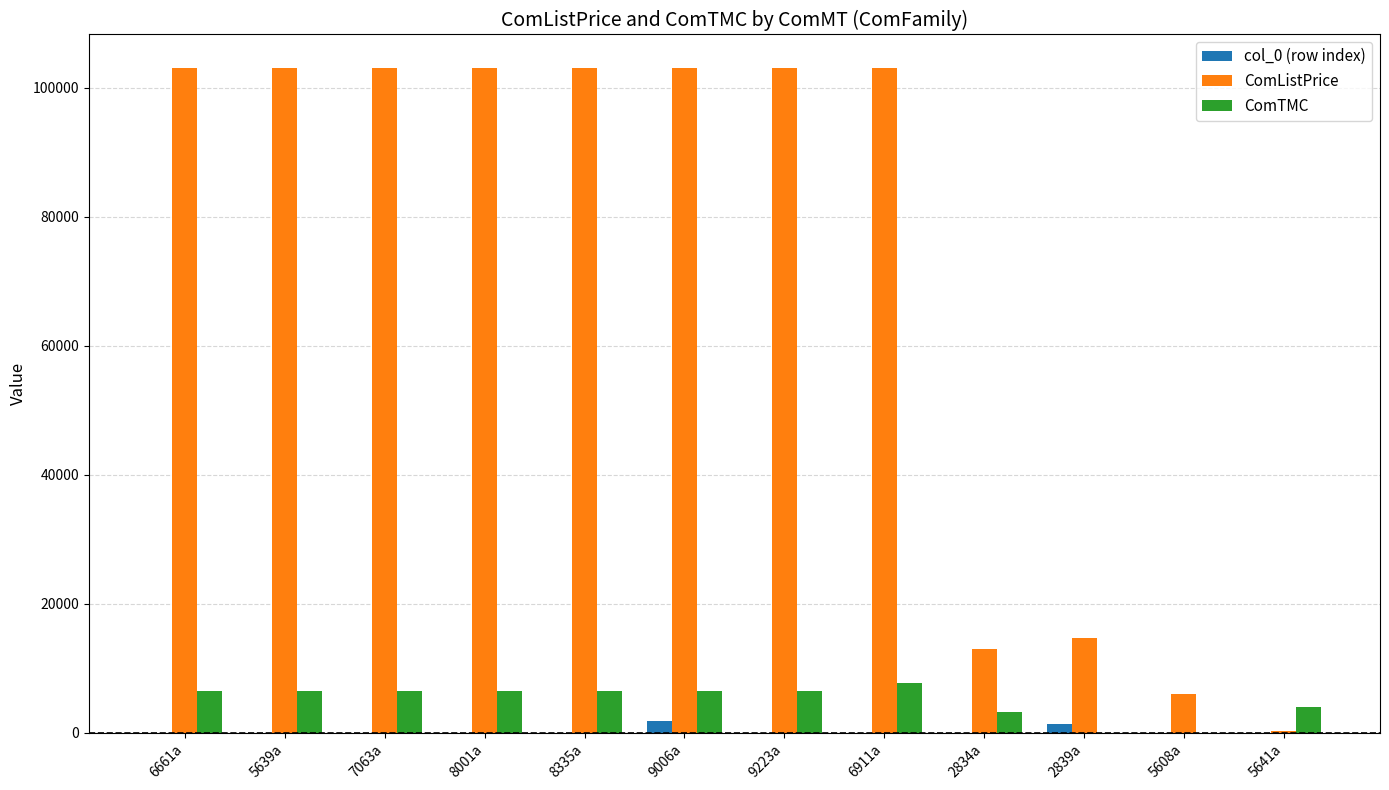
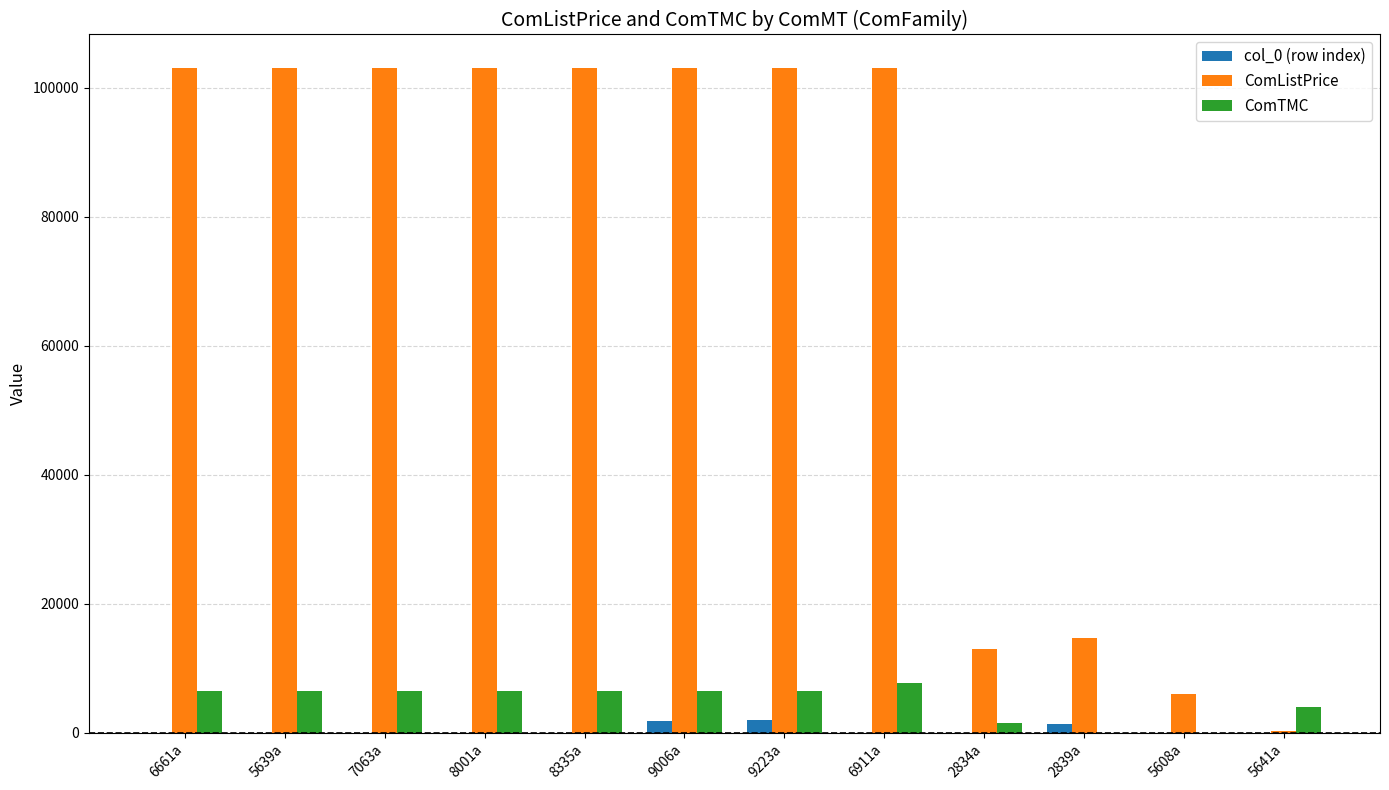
col_0 (row index), 9223a: 0 -> 2000
ComTMC, 2834a: 3000 -> 2000
